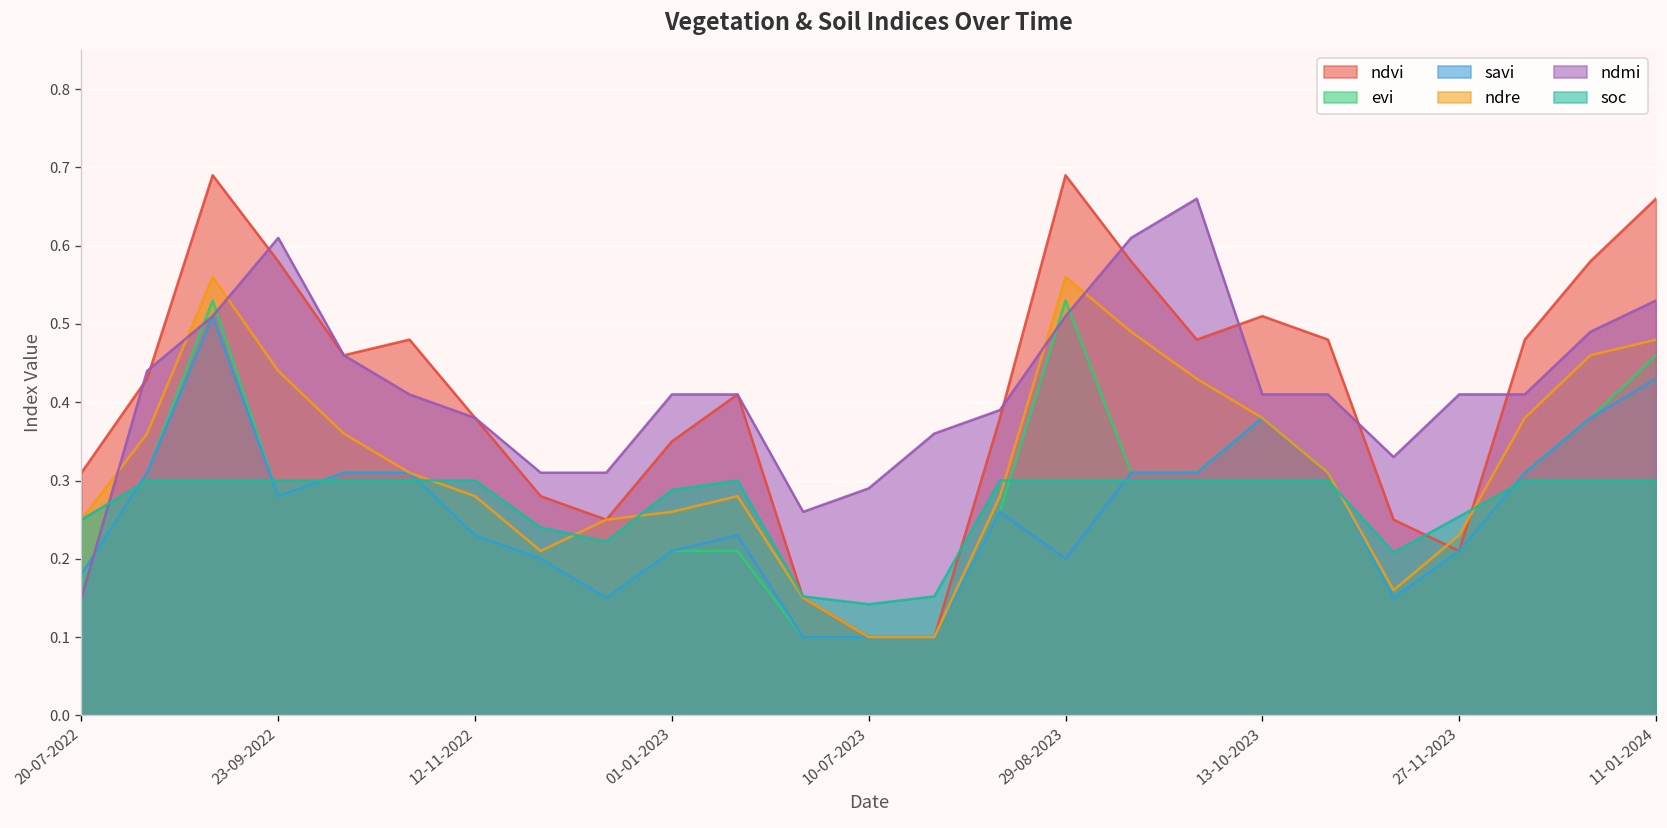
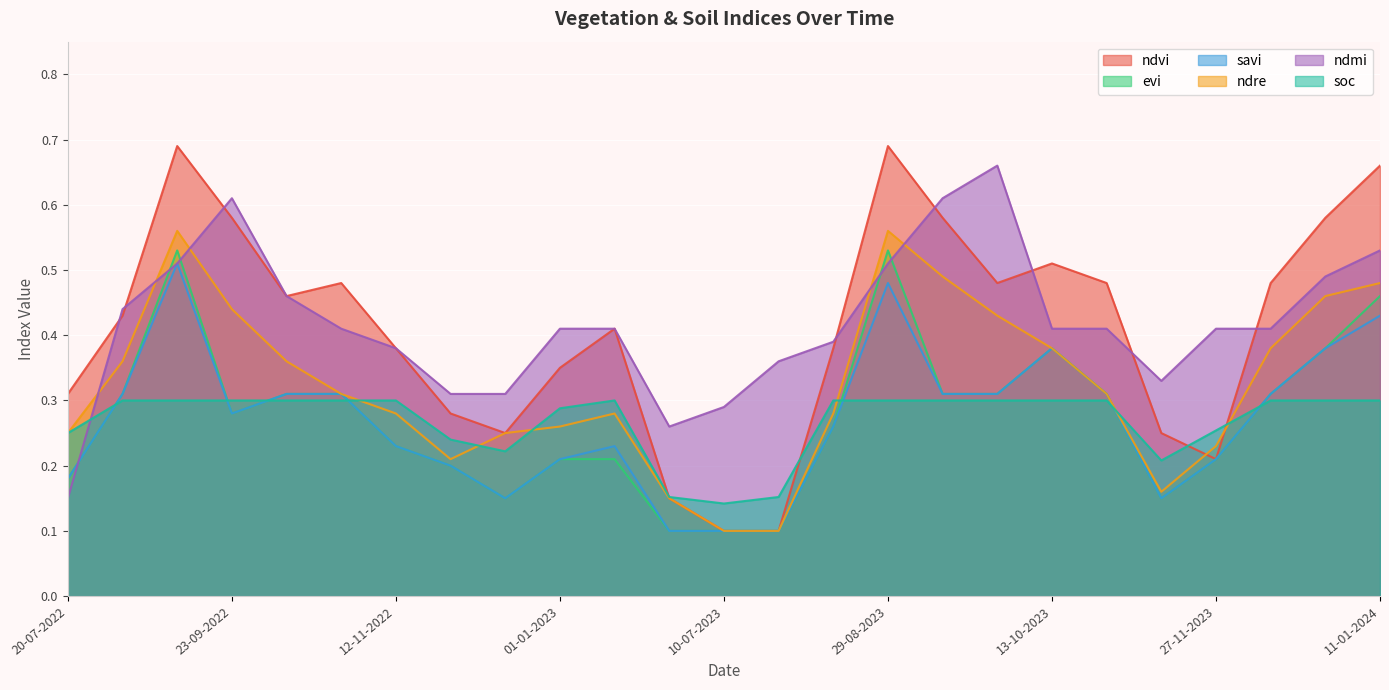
savi, 29-08-2023: 0.20 -> 0.48
